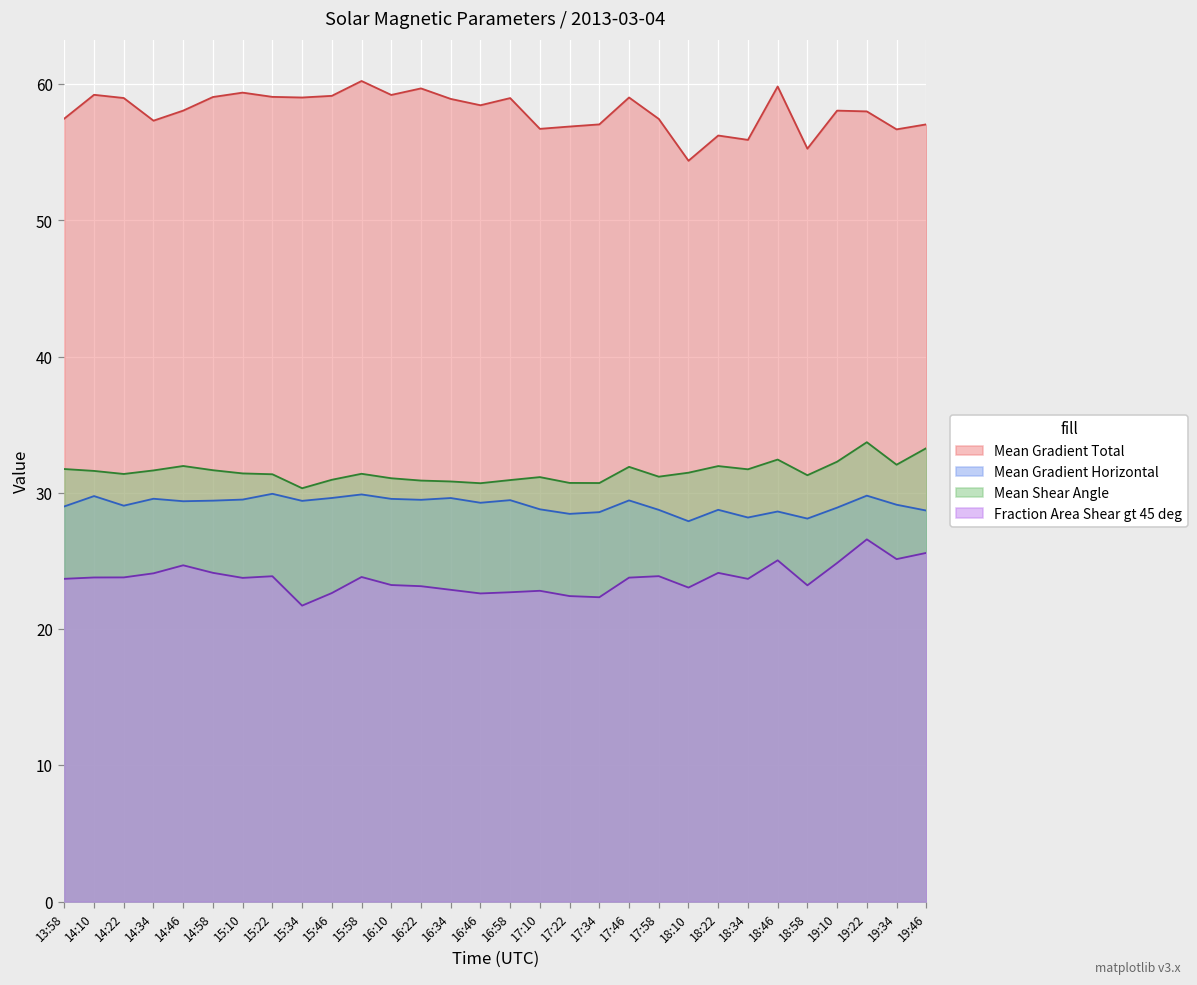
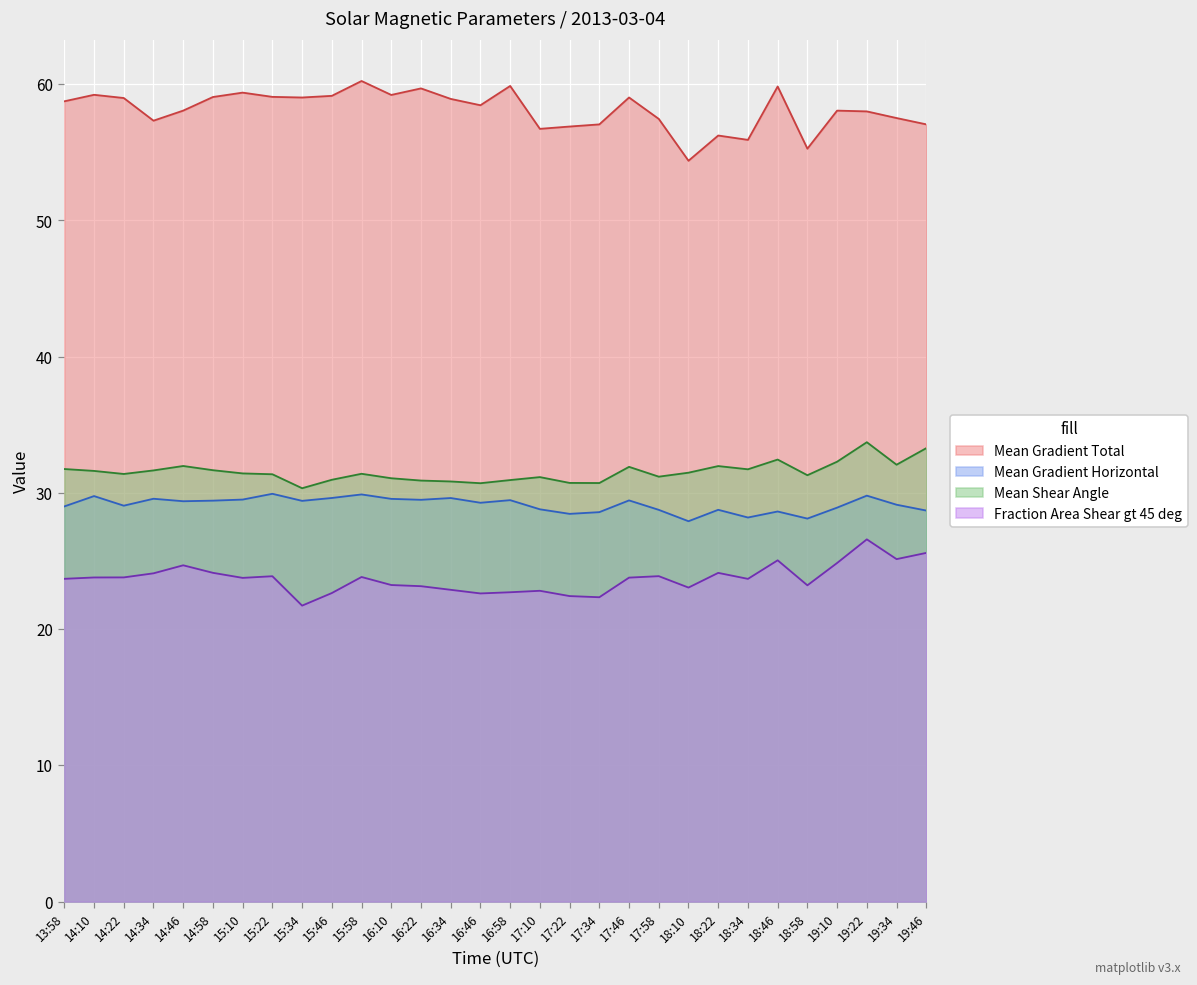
Mean Gradient Total, 13:58: 57.5 -> 58.7
Mean Gradient Total, 16:58: 59.0 -> 59.9
Mean Gradient Total, 19:34: 56.7 -> 57.5
